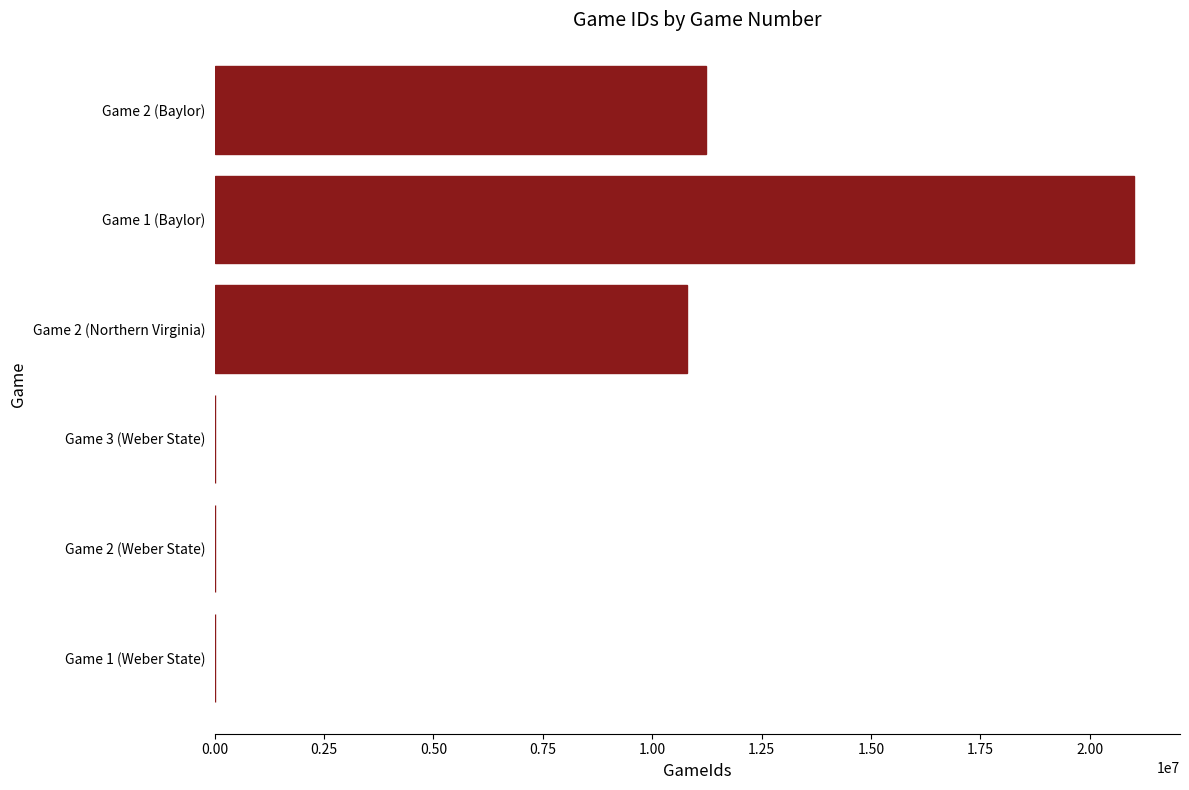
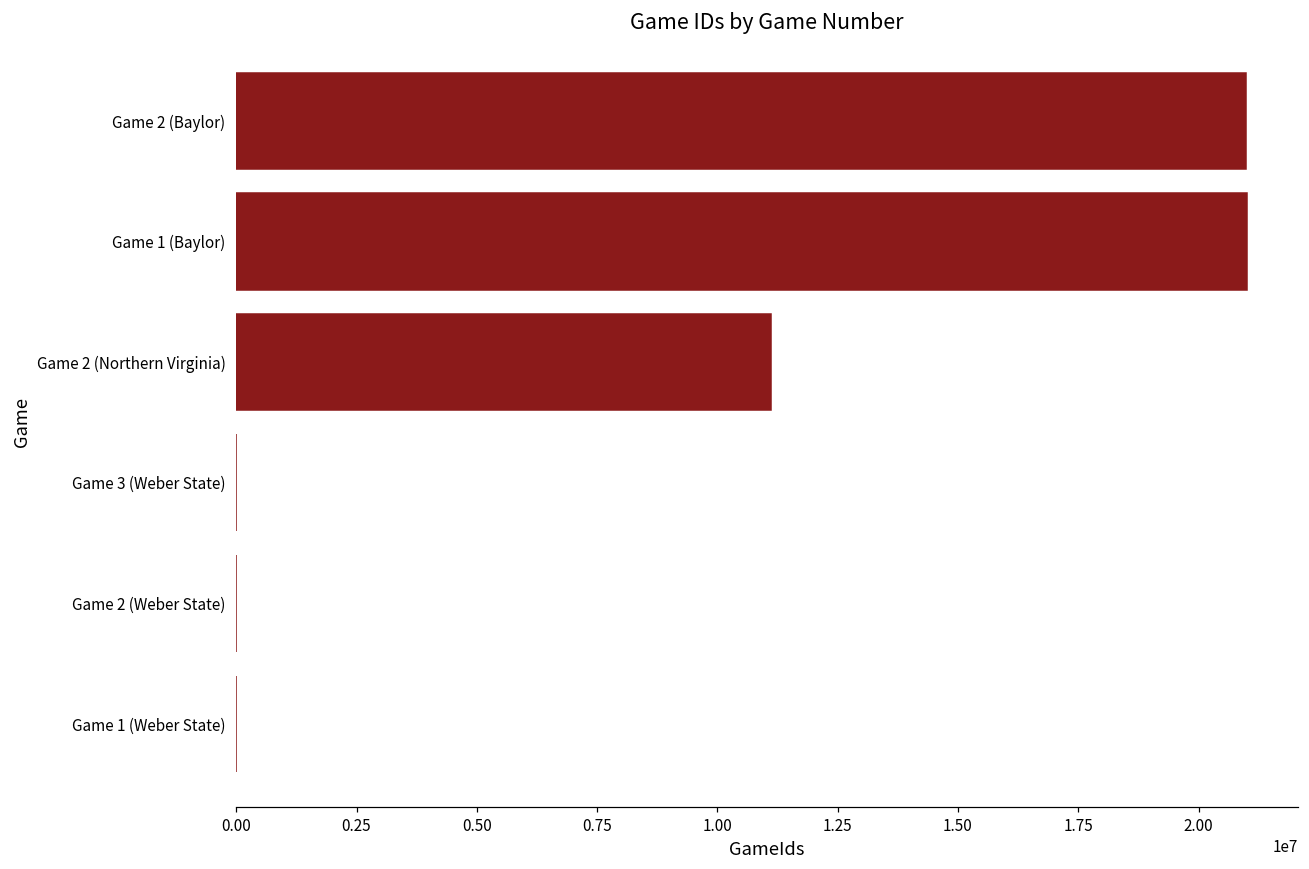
Game 2 (Baylor): 11200000 -> 21000000
Game 2 (Northern Virginia): 10800000 -> 11100000
